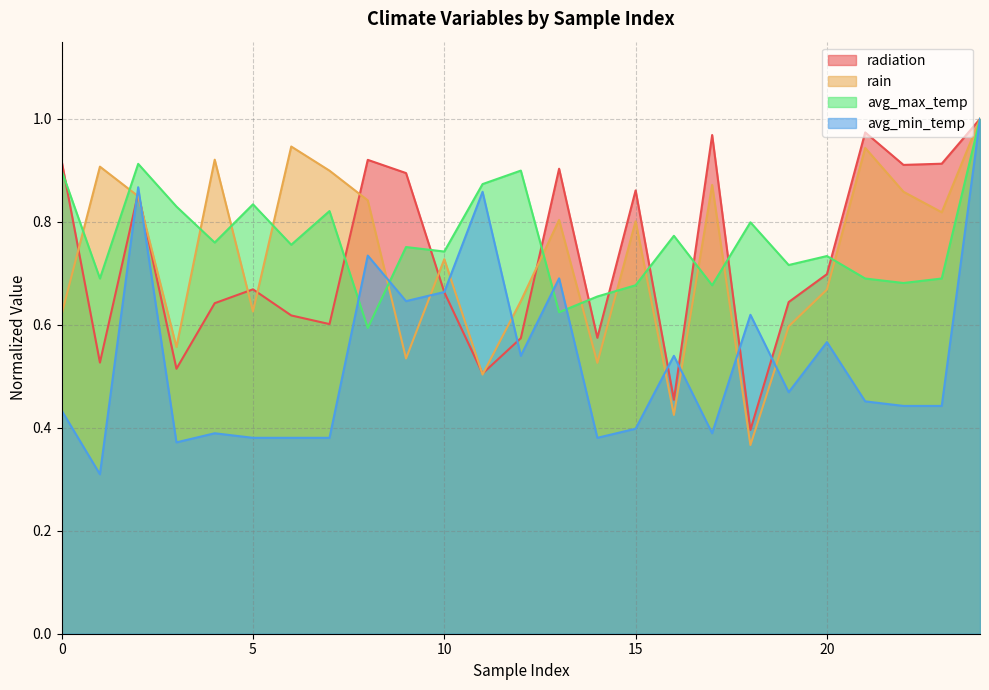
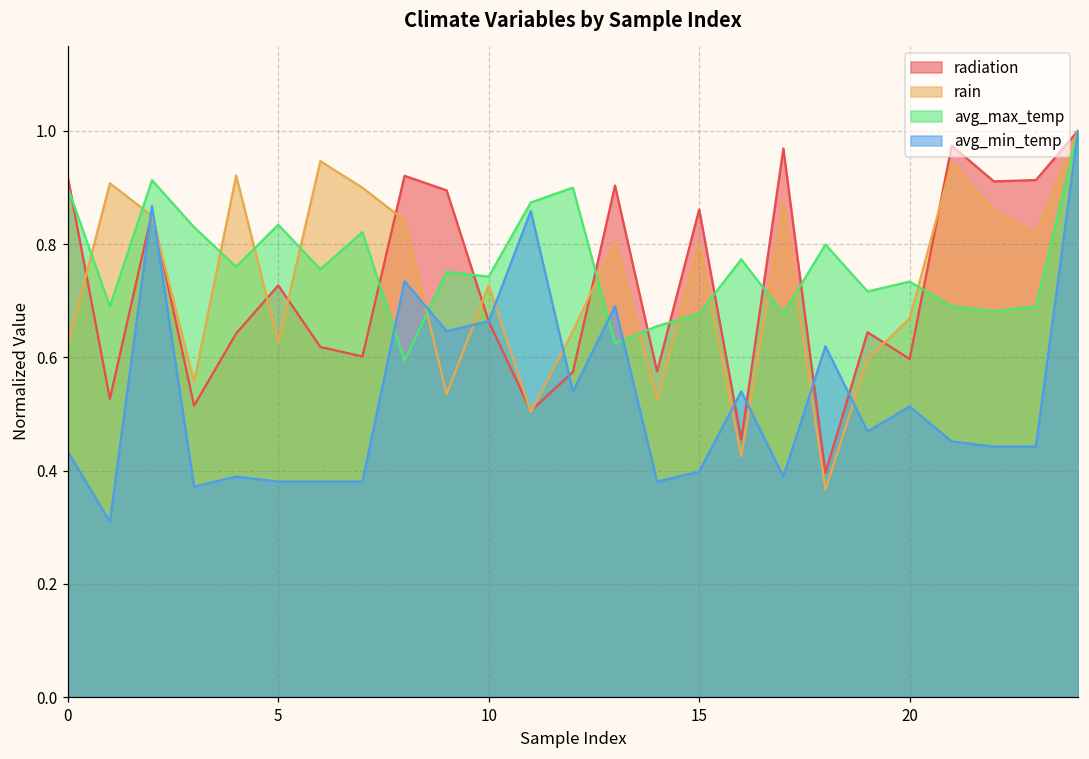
radiation, 5: 0.67 -> 0.73
radiation, 20: 0.70 -> 0.60
avg_min_temp, 20: 0.57 -> 0.51
